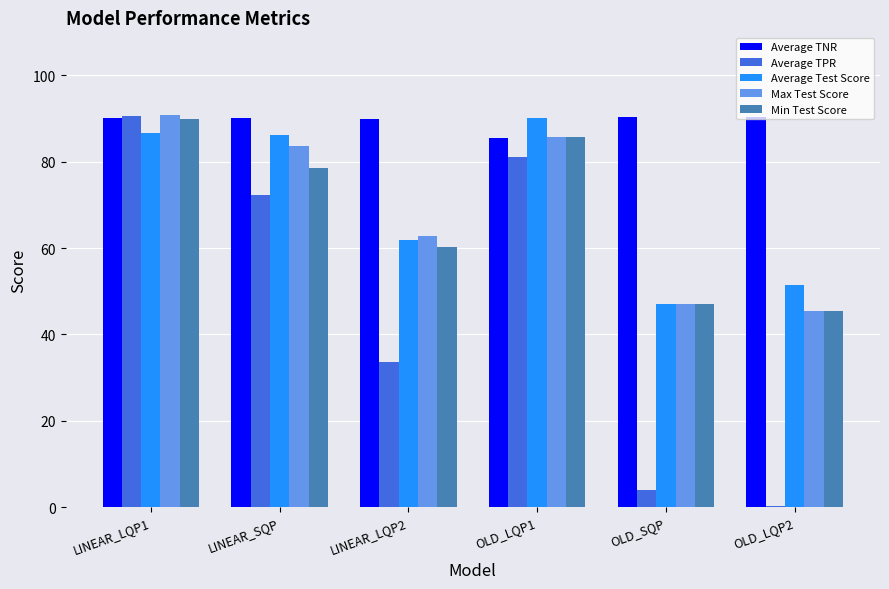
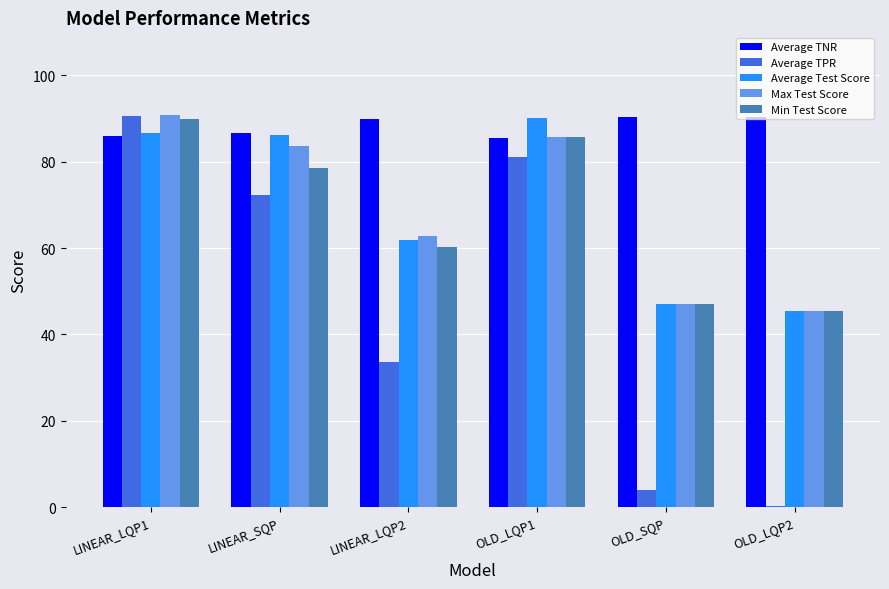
Average TNR, LINEAR_LQP1: 90 -> 86
Average TNR, LINEAR_SQP: 90 -> 87
Average Test Score, OLD_LQP2: 51 -> 45
